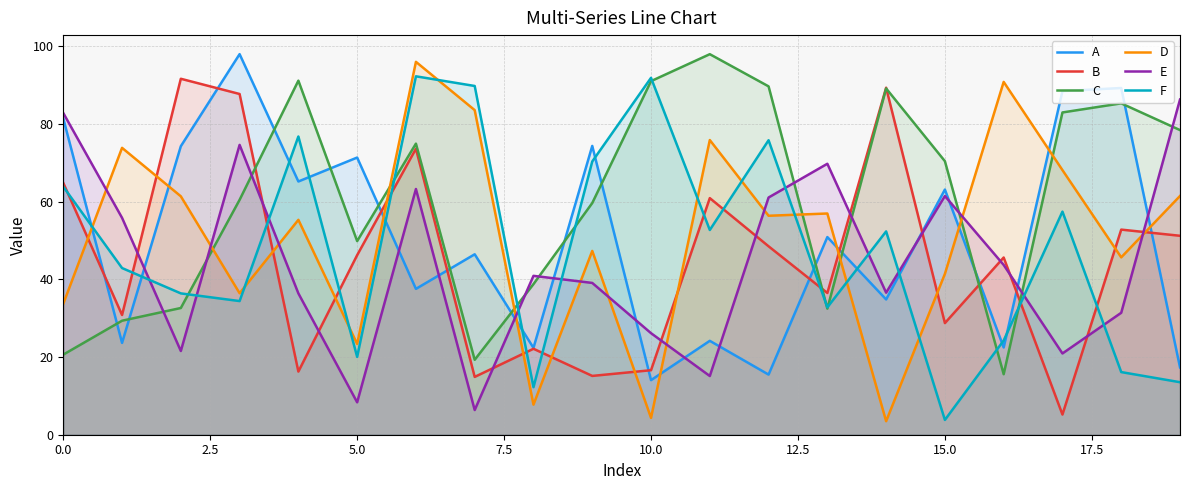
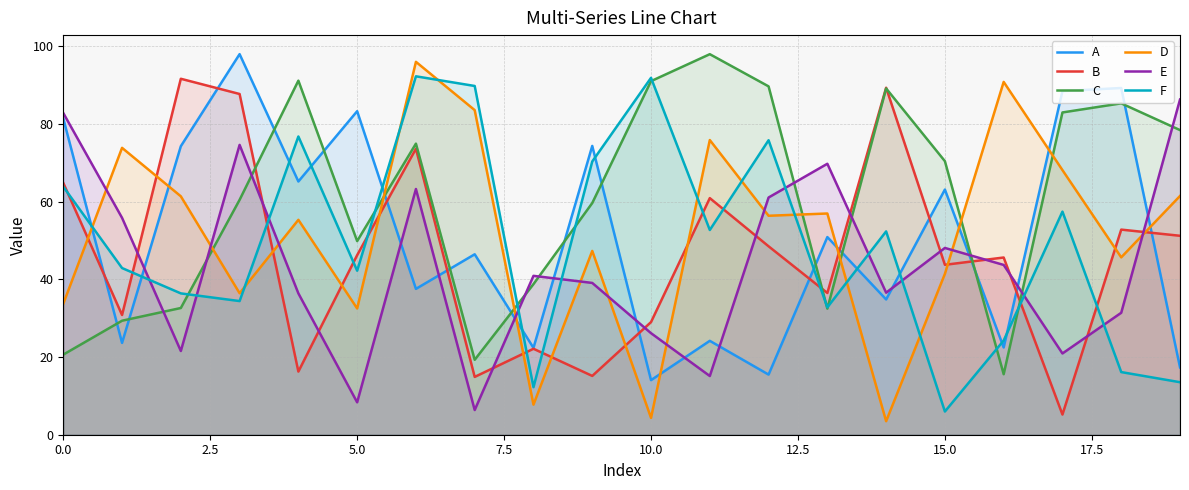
A, 5.0: 71 -> 83
D, 5.0: 23 -> 33
F, 5.0: 20 -> 42
B, 10.0: 17 -> 29
B, 15.0: 29 -> 44
E, 15.0: 61 -> 48
F, 15.0: 4 -> 6
